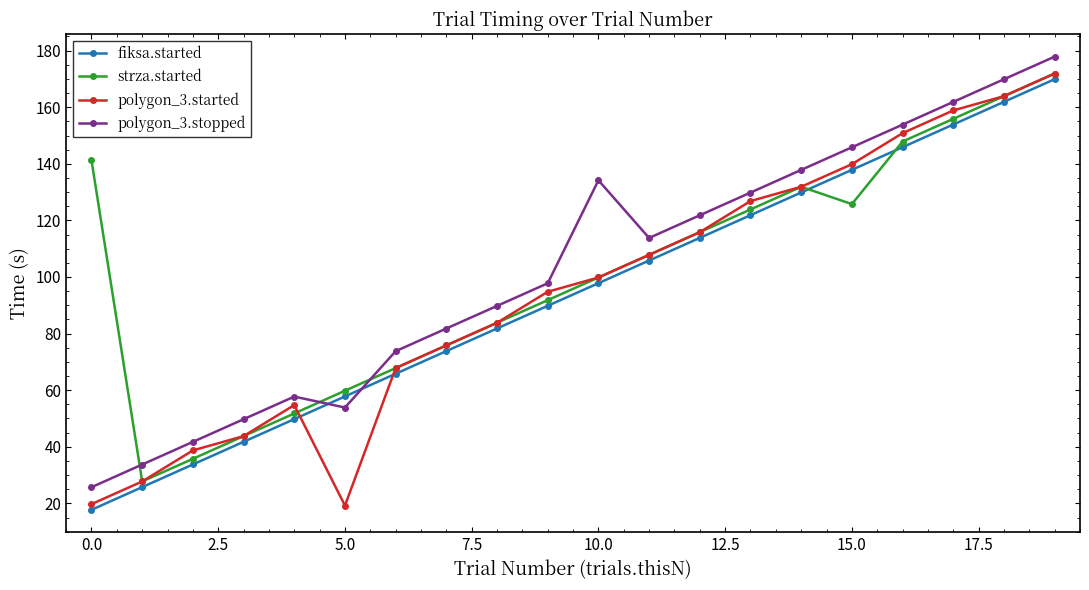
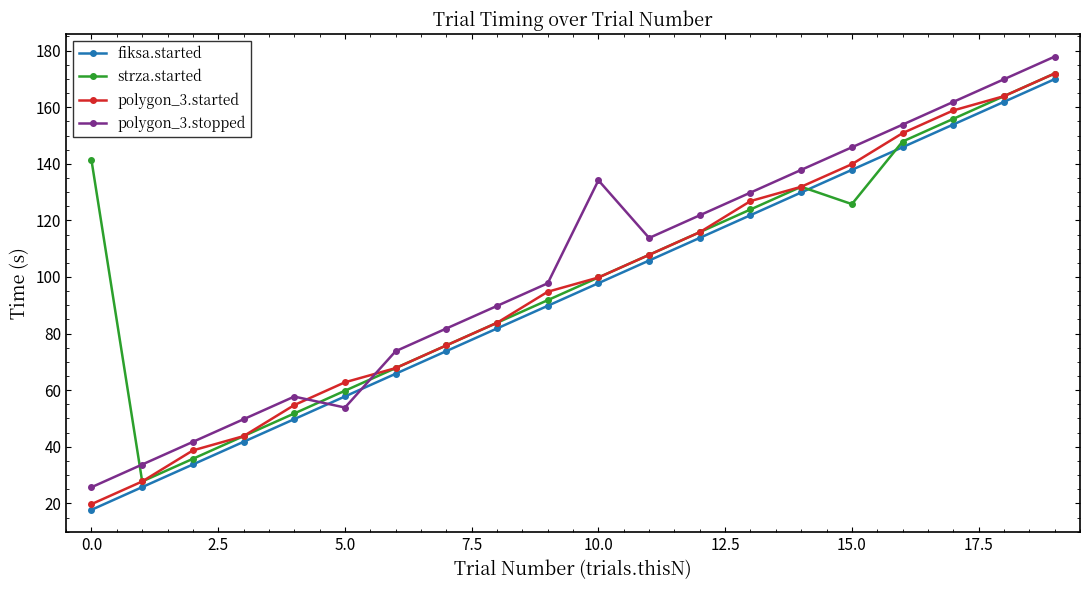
polygon_3.started, 5.0: 19 -> 63
